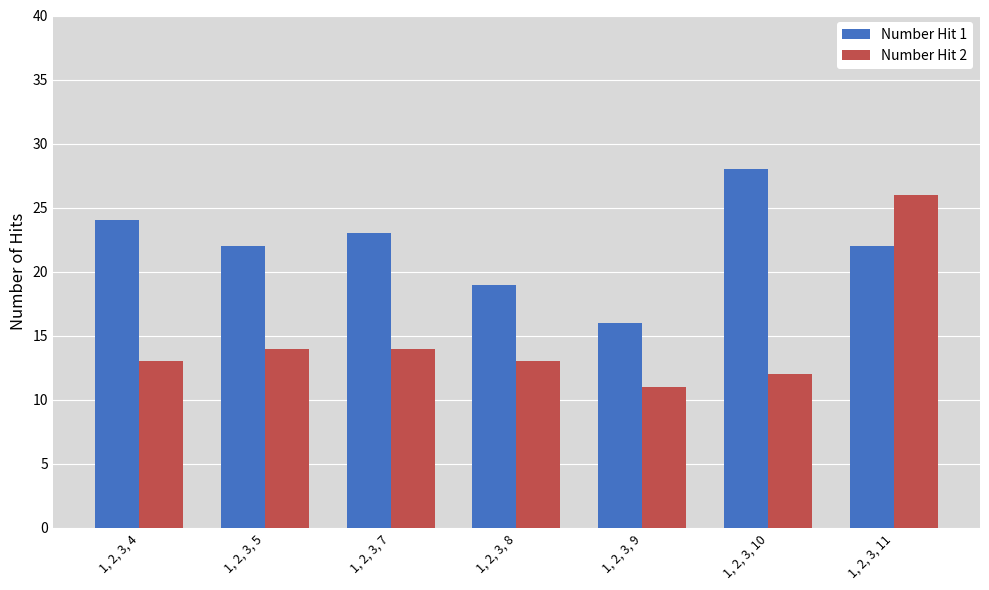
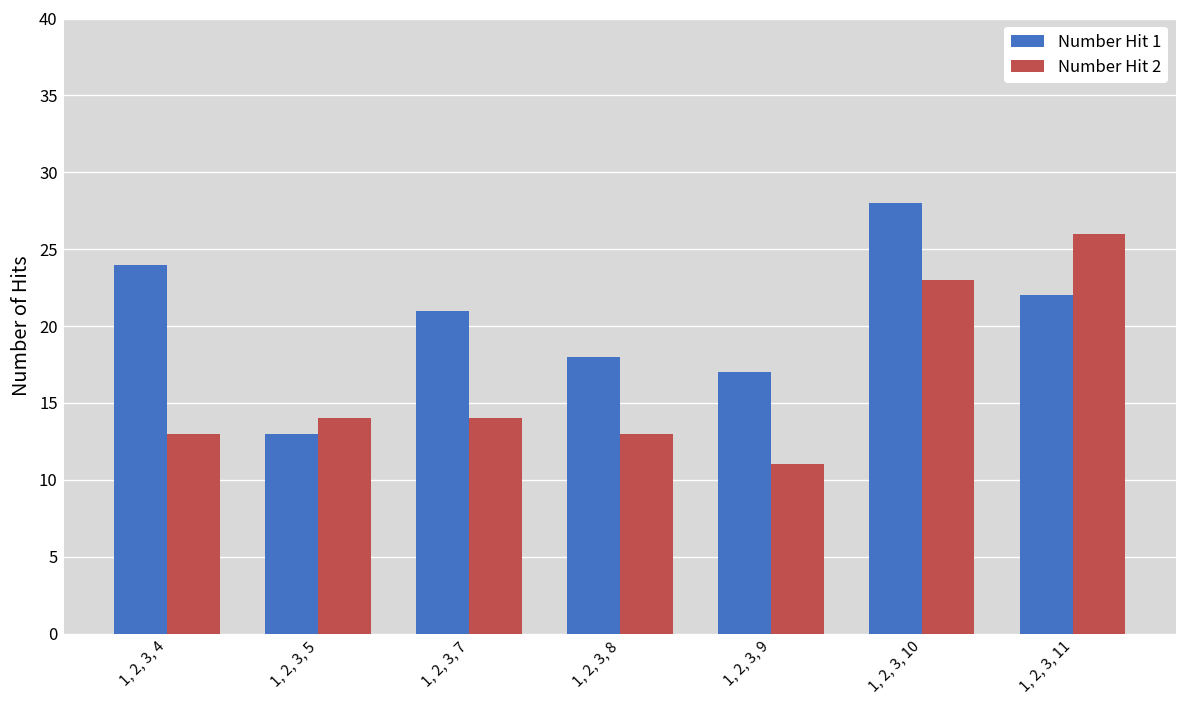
Number Hit 1, 1, 2, 3, 5: 22 -> 13
Number Hit 1, 1, 2, 3, 7: 23 -> 21
Number Hit 1, 1, 2, 3, 8: 19 -> 18
Number Hit 1, 1, 2, 3, 9: 16 -> 17
Number Hit 2, 1, 2, 3, 10: 12 -> 23
